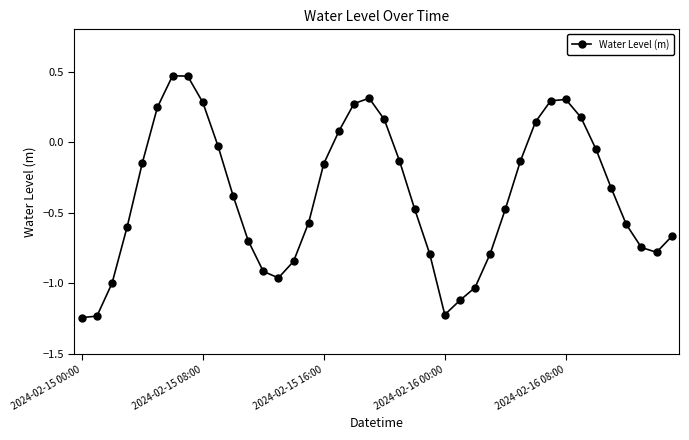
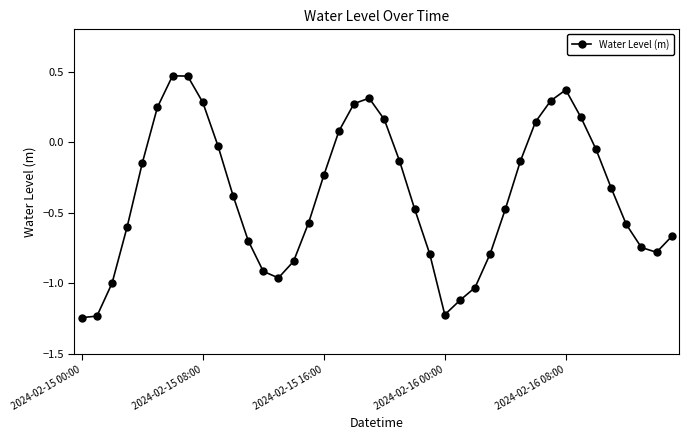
2024-02-15 16:00: -0.15 -> -0.24
2024-02-16 08:00: 0.30 -> 0.37
